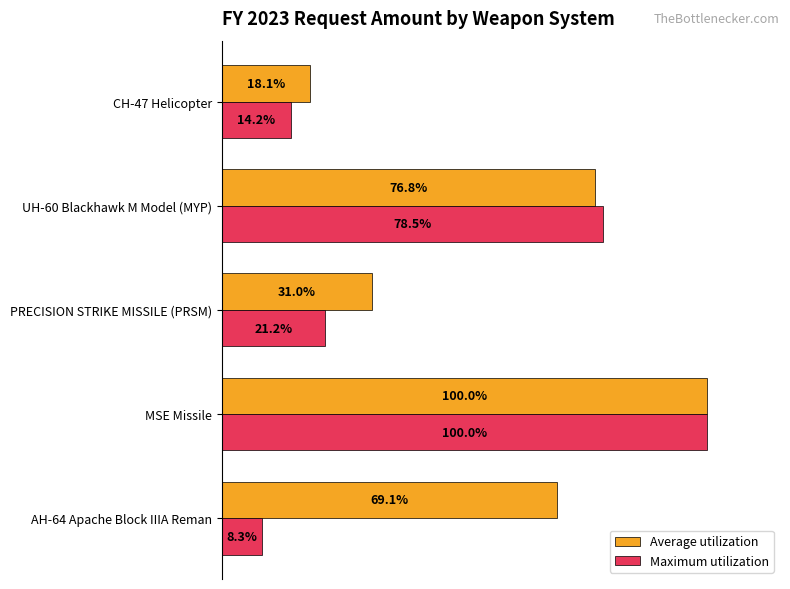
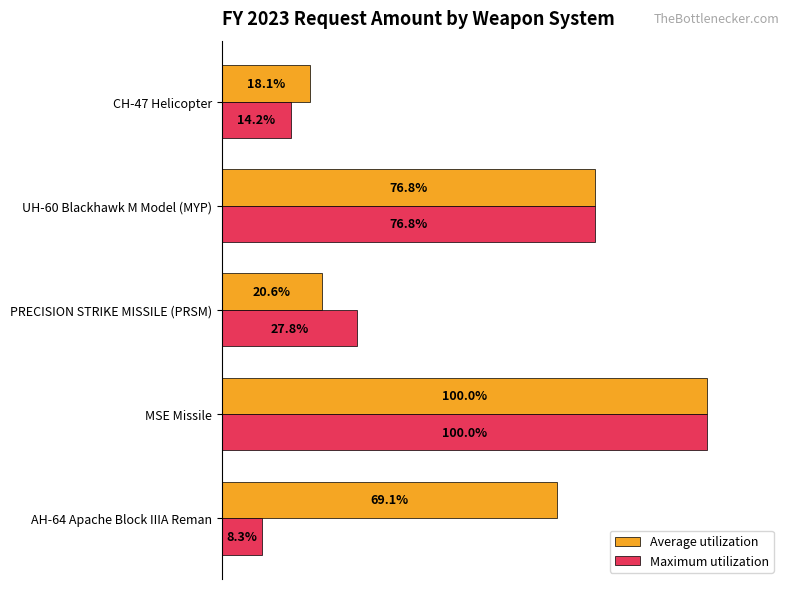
Maximum utilization, UH-60 Blackhawk M Model (MYP): 78.5% -> 76.8%
Average utilization, PRECISION STRIKE MISSILE (PRSM): 31.0% -> 20.6%
Maximum utilization, PRECISION STRIKE MISSILE (PRSM): 21.2% -> 27.8%
